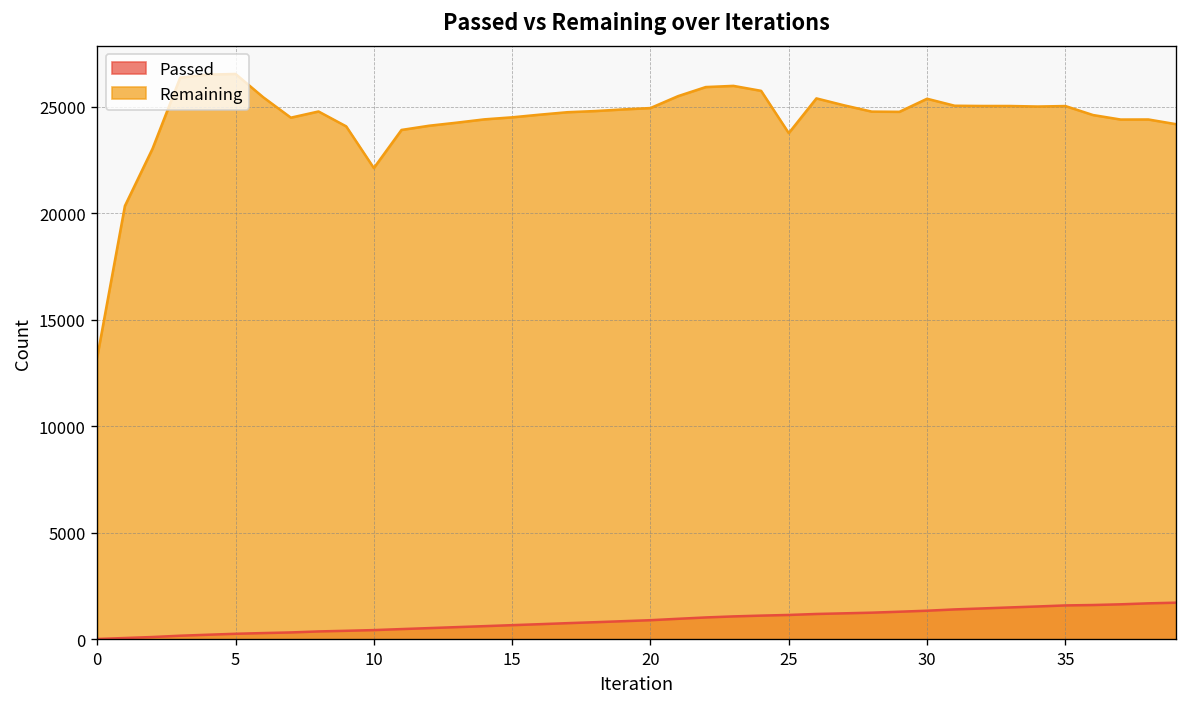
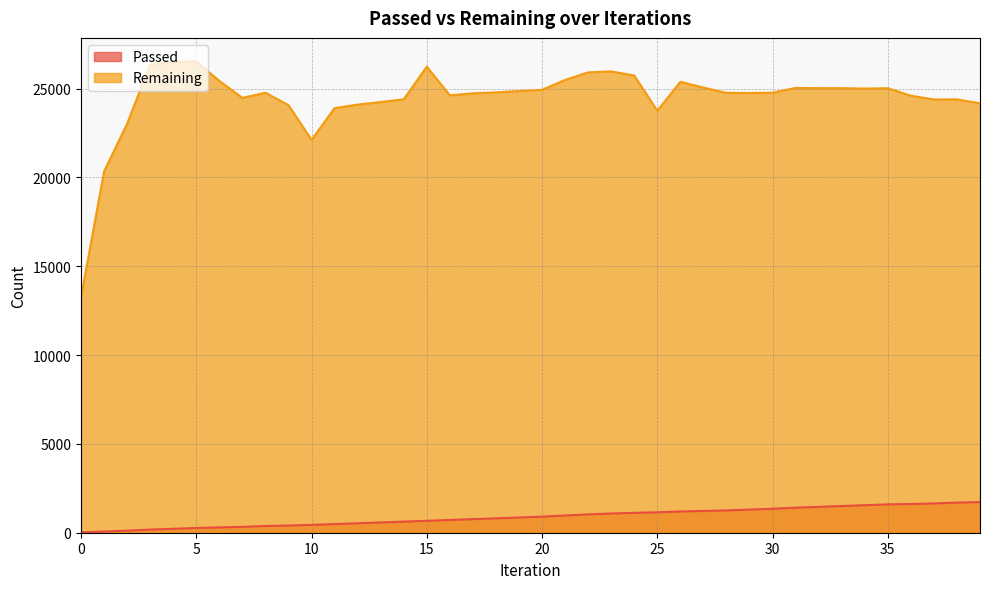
Remaining, 15: 24500 -> 26200
Remaining, 30: 25400 -> 24800
